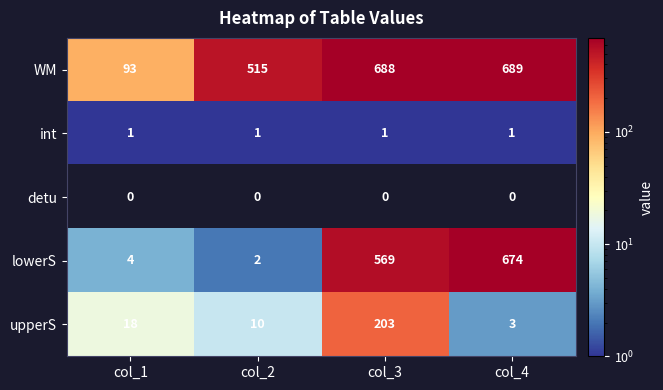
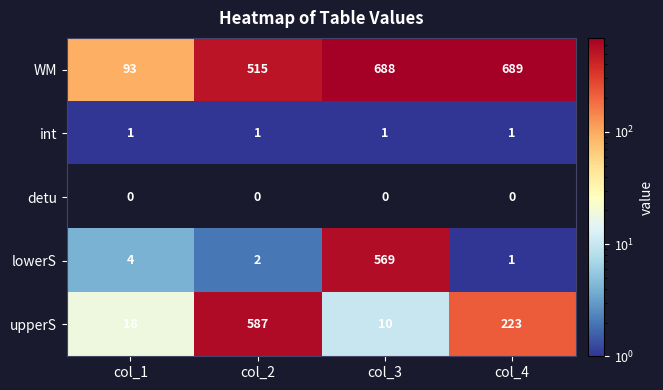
lowerS, col_4: 674 -> 1
upperS, col_2: 10 -> 587
upperS, col_3: 203 -> 10
upperS, col_4: 3 -> 223
